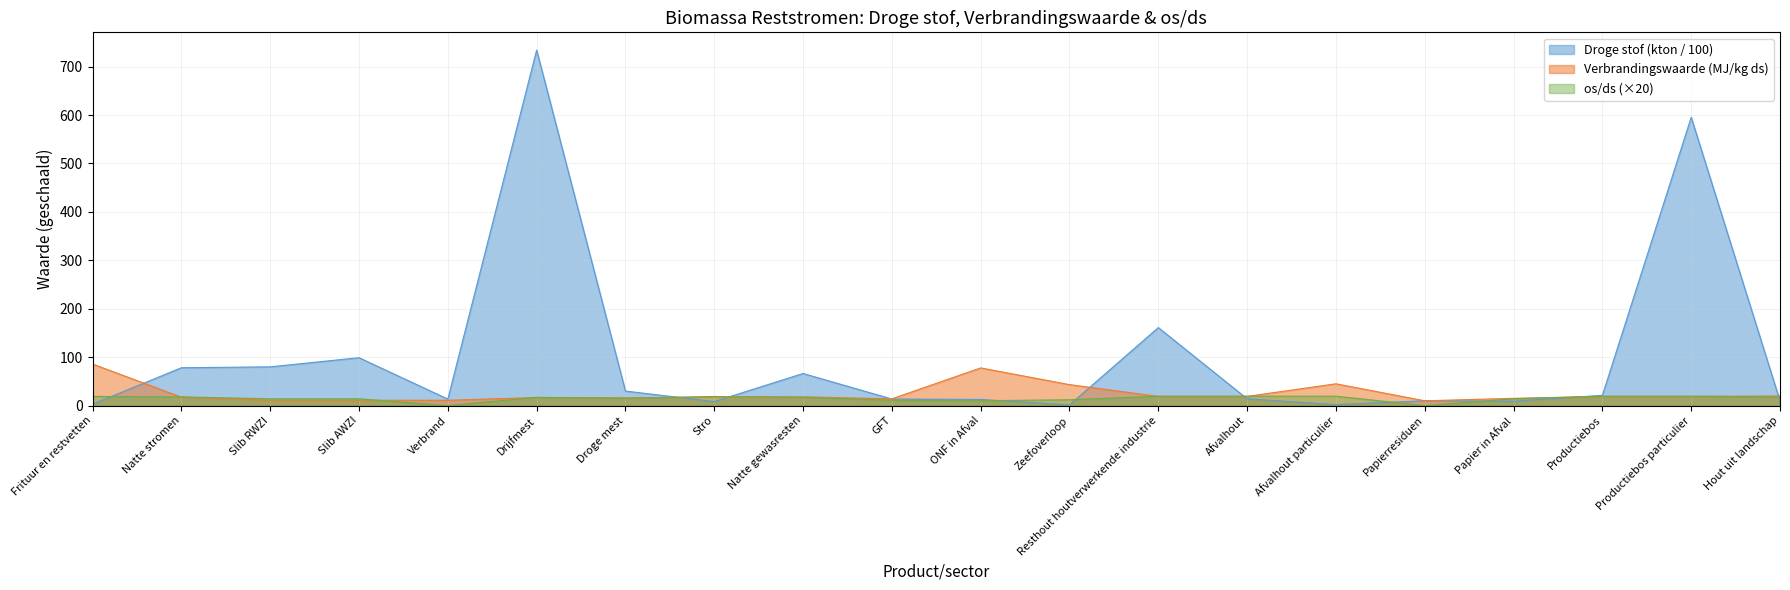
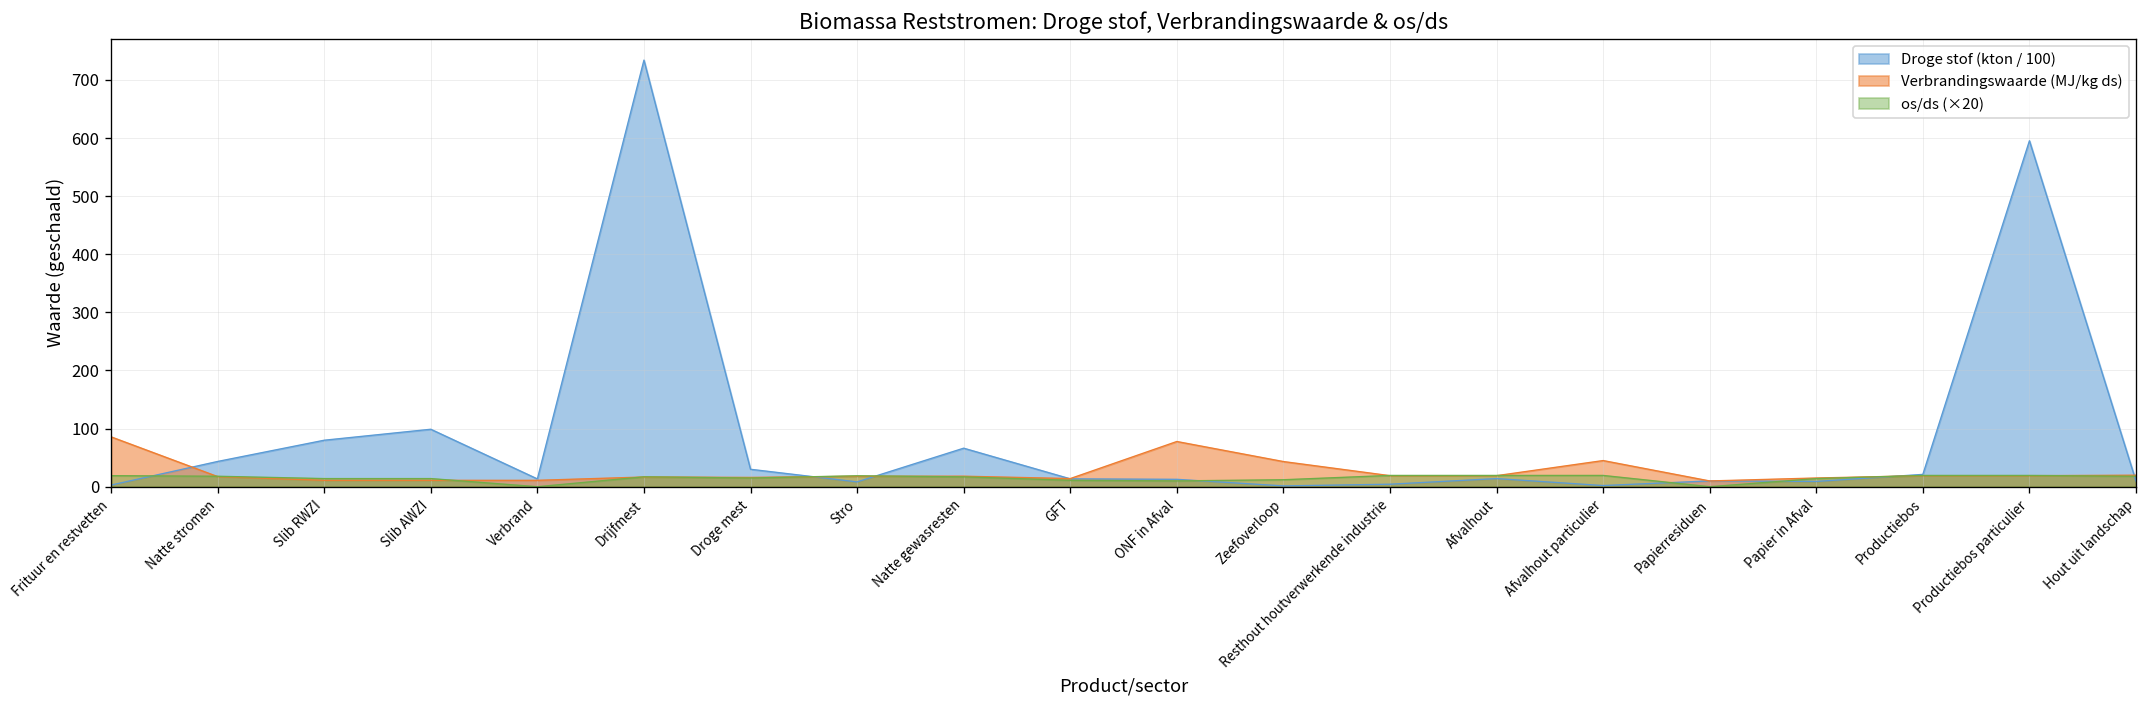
Droge stof (kton / 100), Natte stromen: 80 -> 40
Droge stof (kton / 100), Resthout houtverwerkende industrie: 160 -> 0
